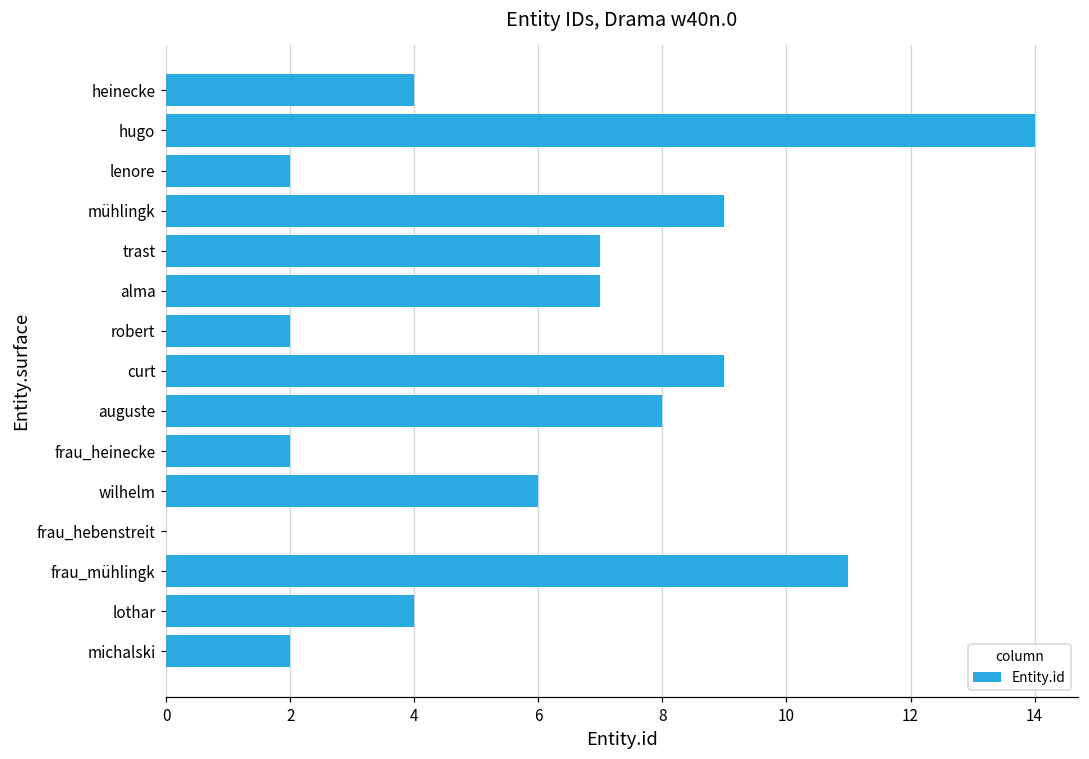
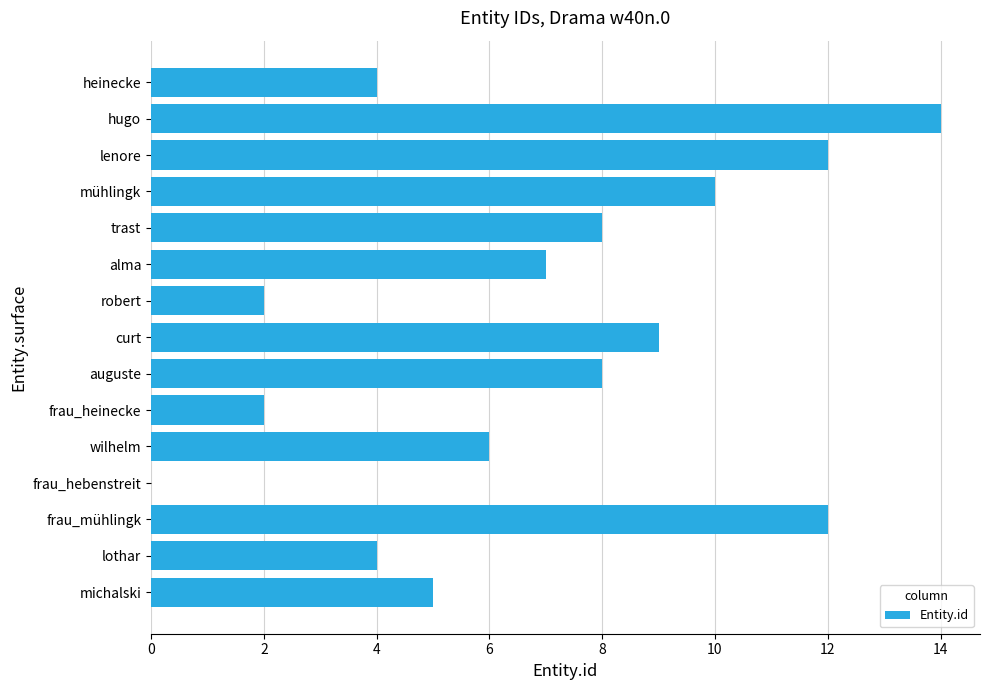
lenore: 2 -> 12
mühlingk: 9 -> 10
trast: 7 -> 8
frau_mühlingk: 11 -> 12
michalski: 2 -> 5
